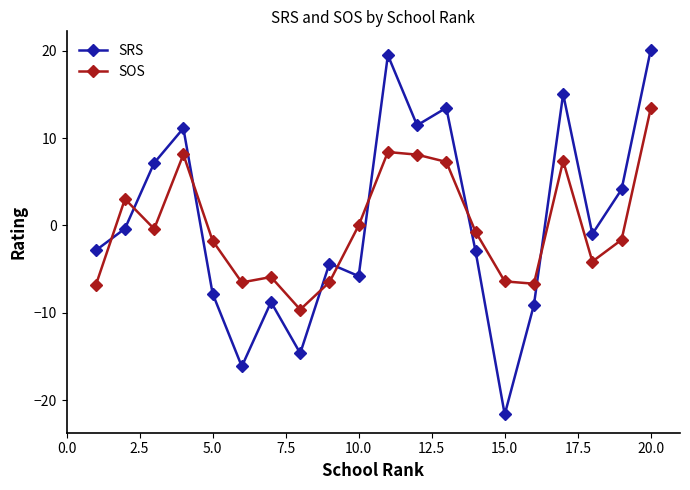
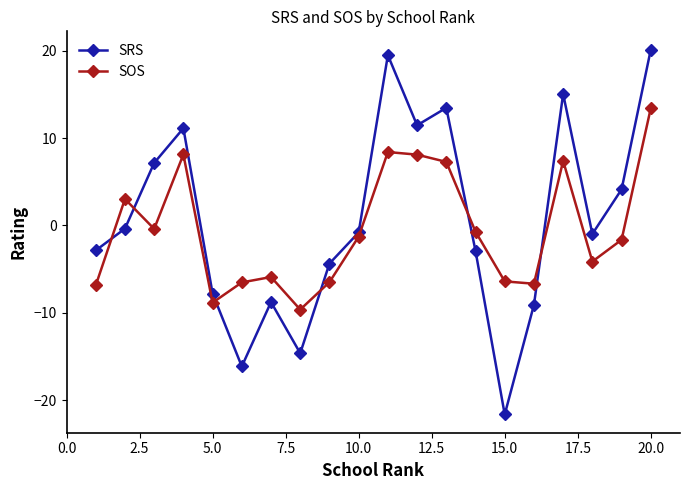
SOS, 5.0: -2 -> -9
SRS, 10.0: -6 -> -1
SOS, 10.0: 0 -> -1
